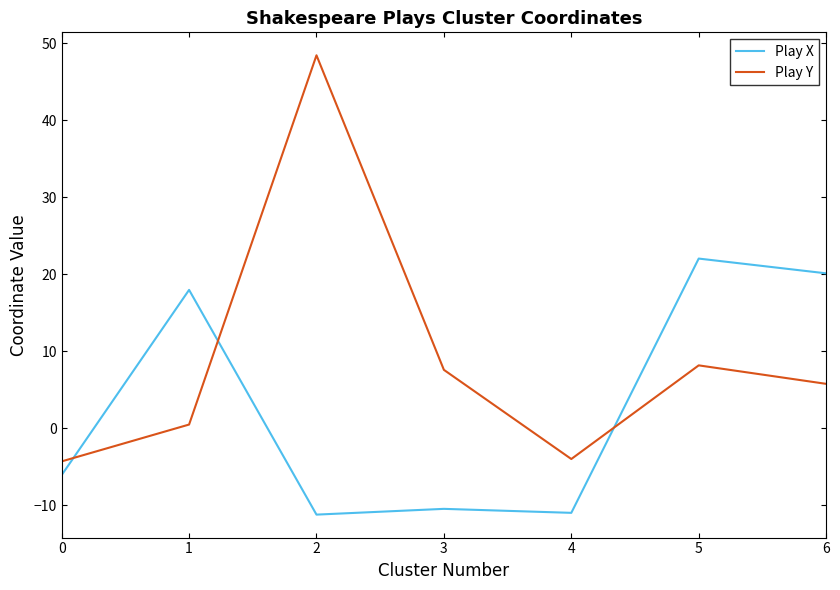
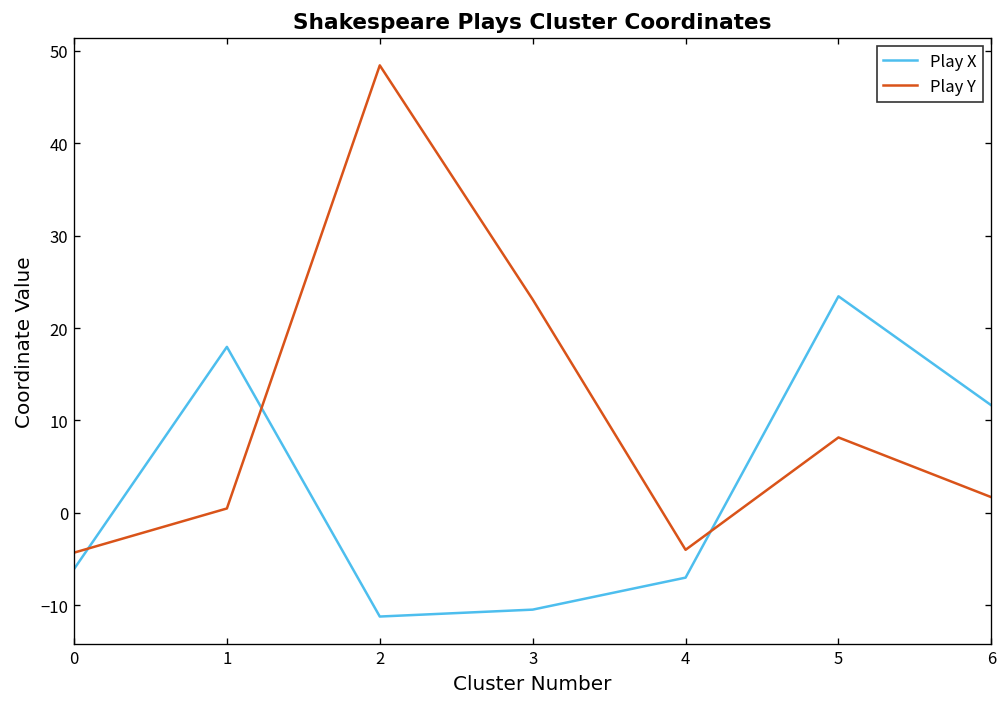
Play Y, 3: 8 -> 23
Play X, 4: -11 -> -7
Play X, 5: 22 -> 23
Play X, 6: 20 -> 12
Play Y, 6: 6 -> 2
